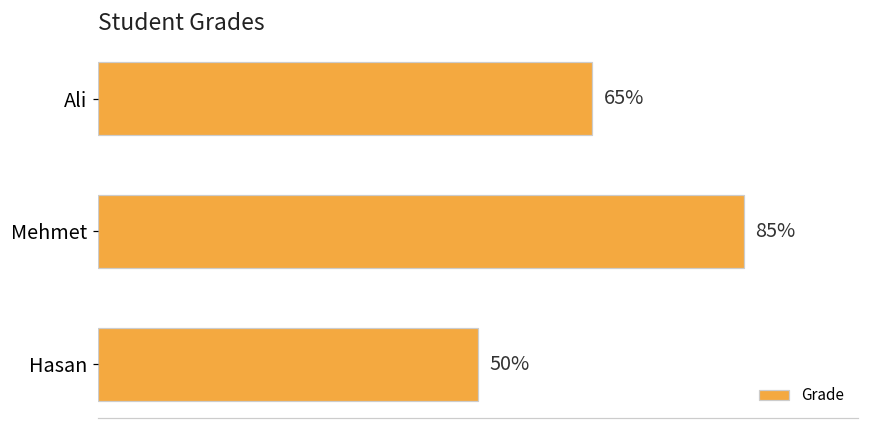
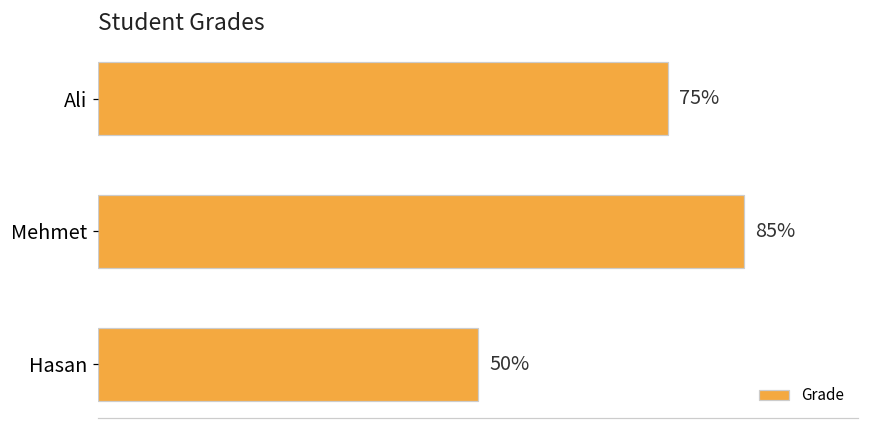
Ali: 65% -> 75%
